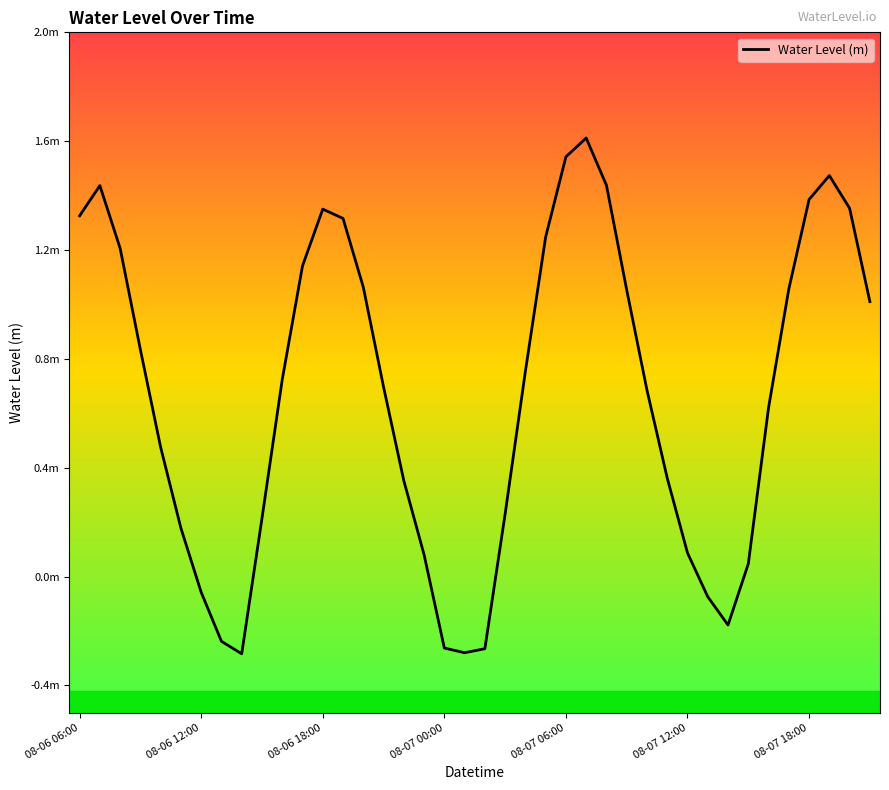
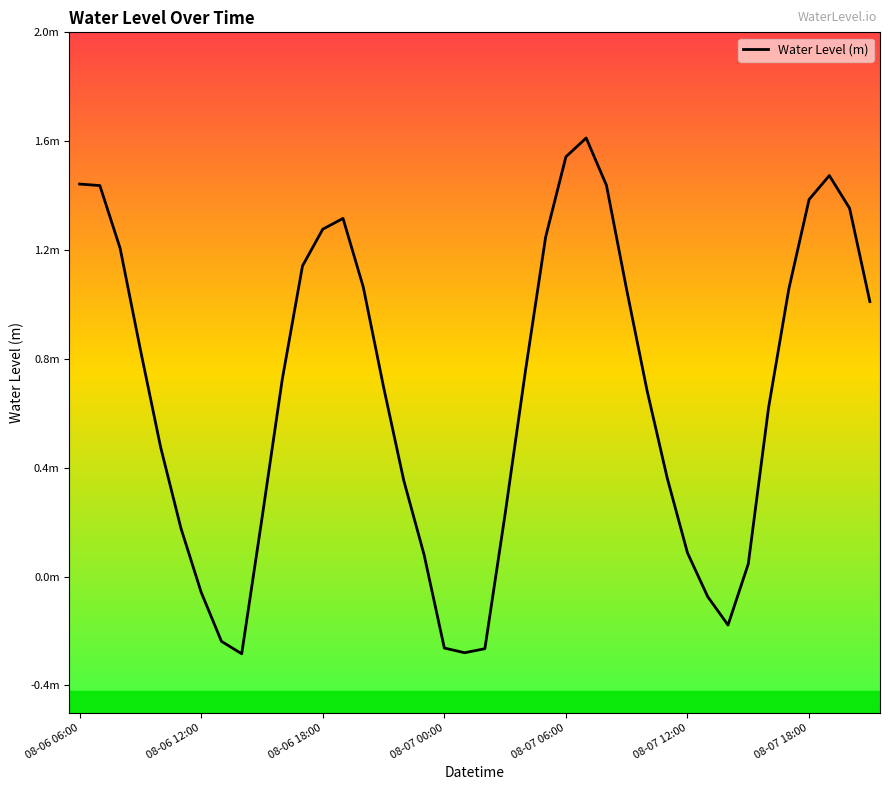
08-06 06:00: 1.33m -> 1.44m
08-06 18:00: 1.35m -> 1.28m
